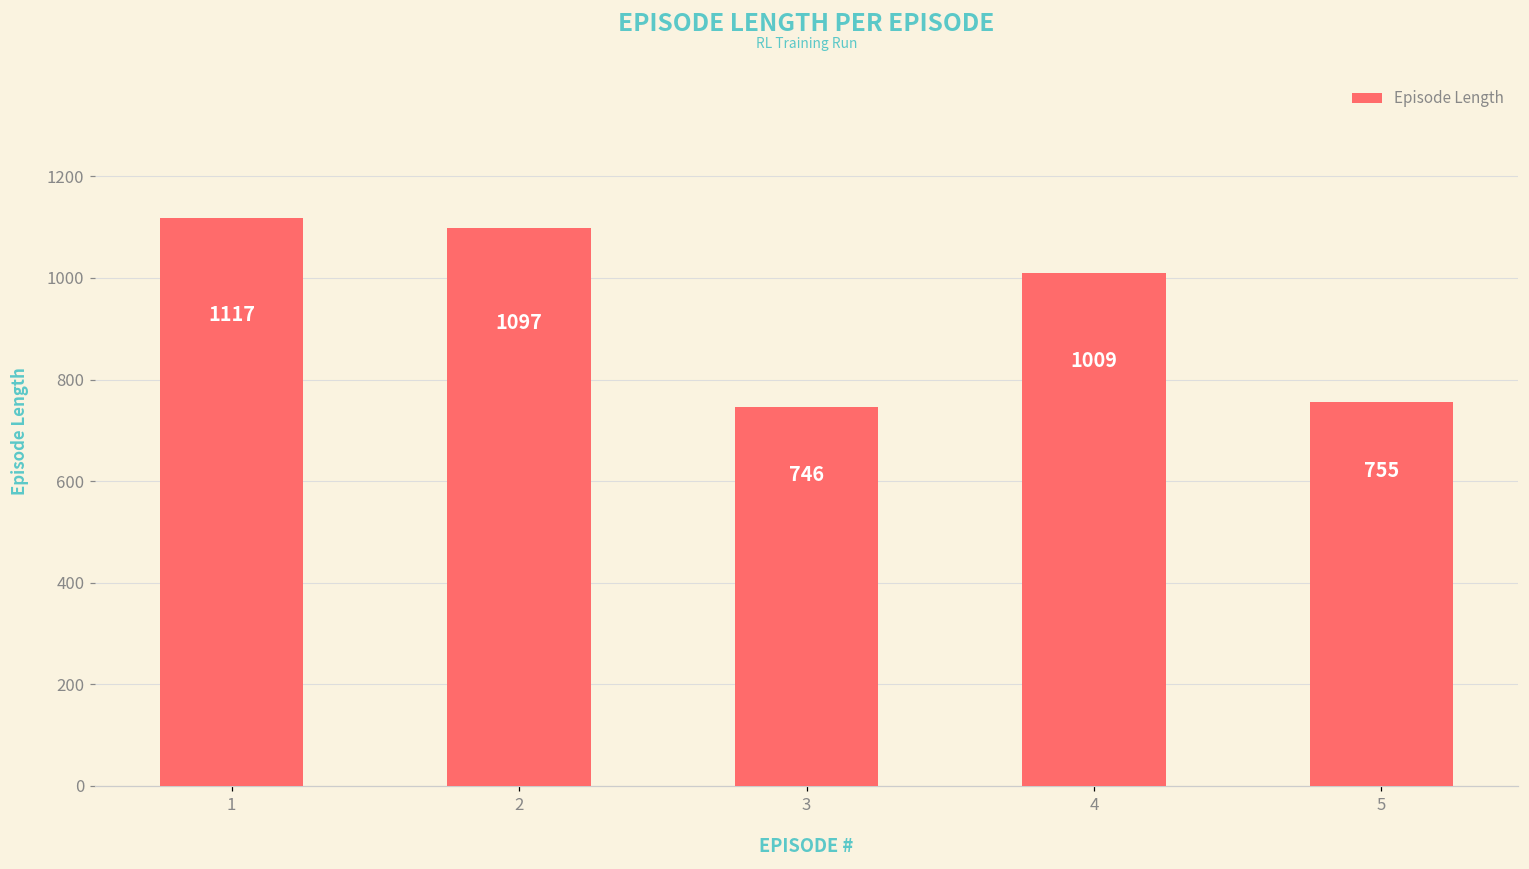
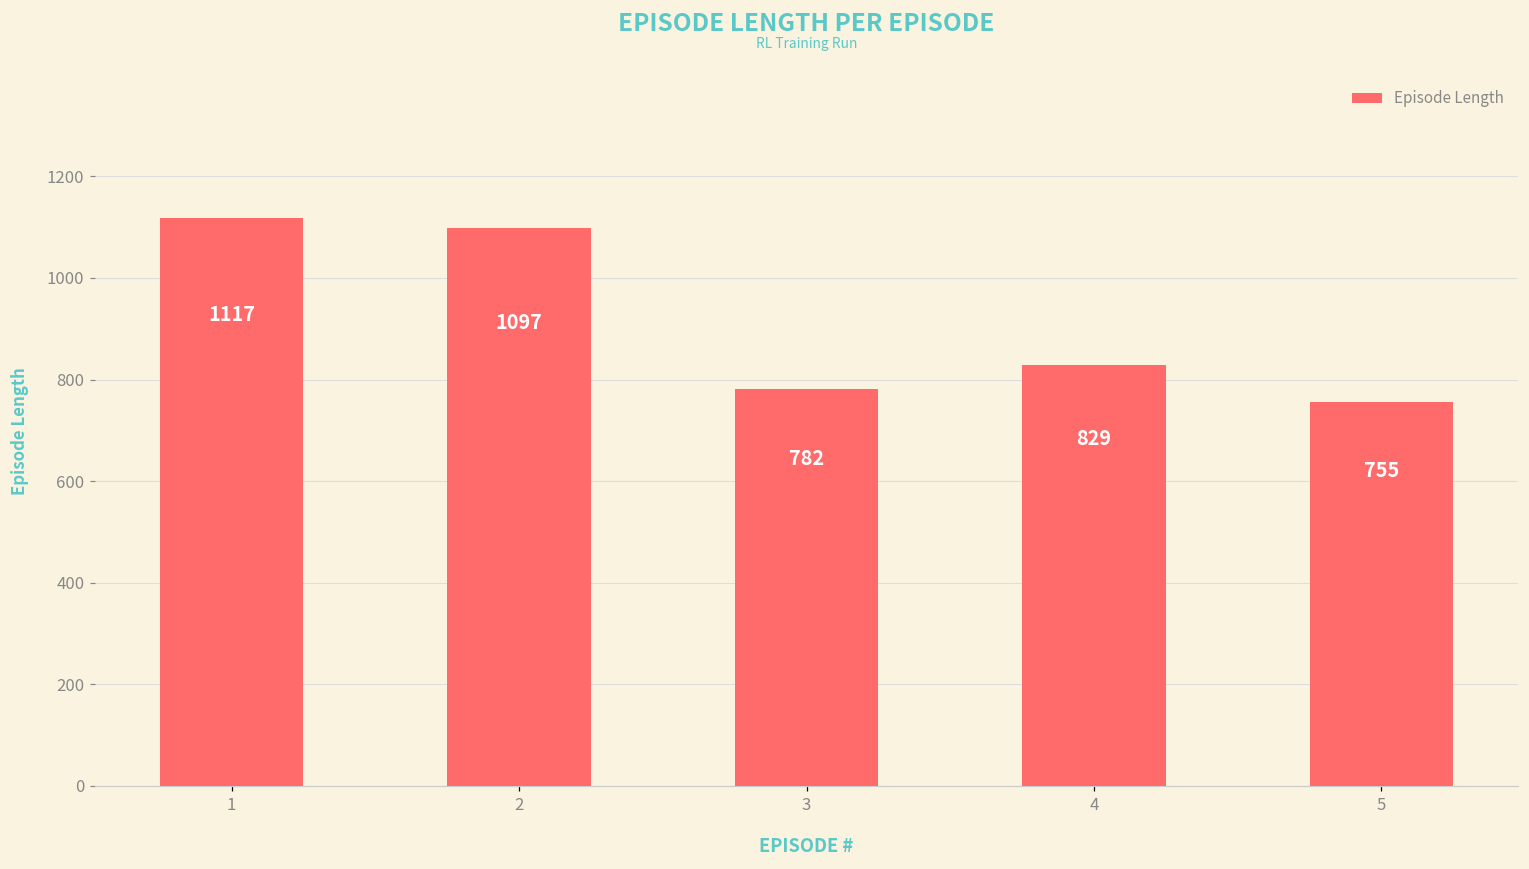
3: 746 -> 782
4: 1009 -> 829
